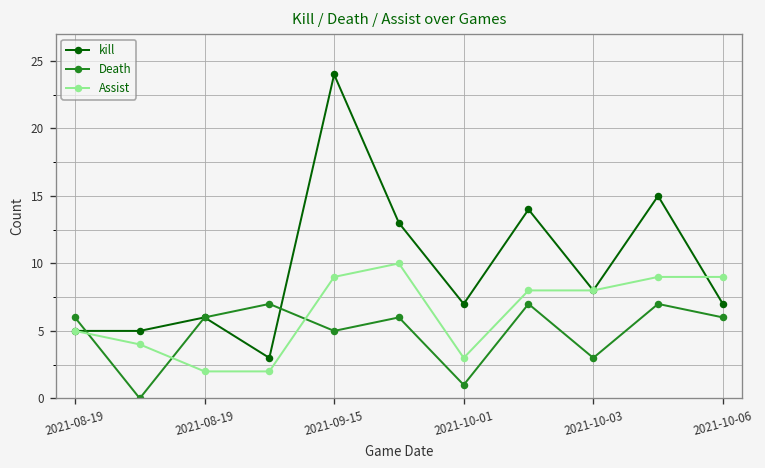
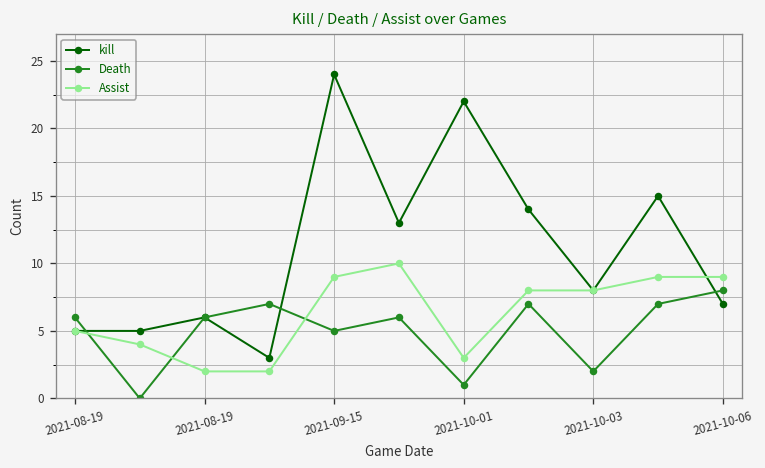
kill, 2021-10-01: 7 -> 22
Death, 2021-10-03: 3 -> 2
Death, 2021-10-06: 6 -> 8
